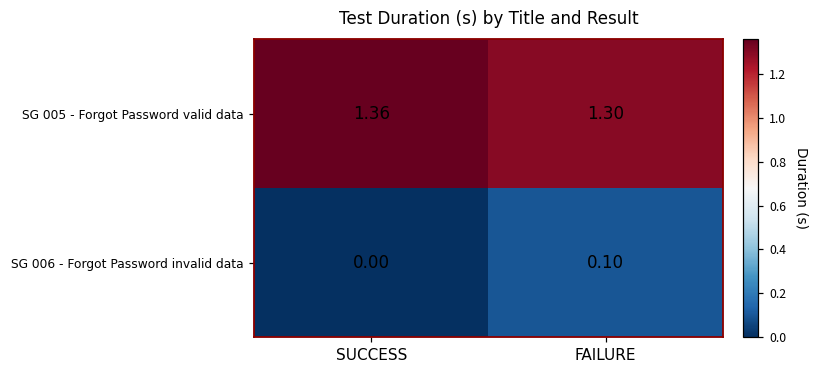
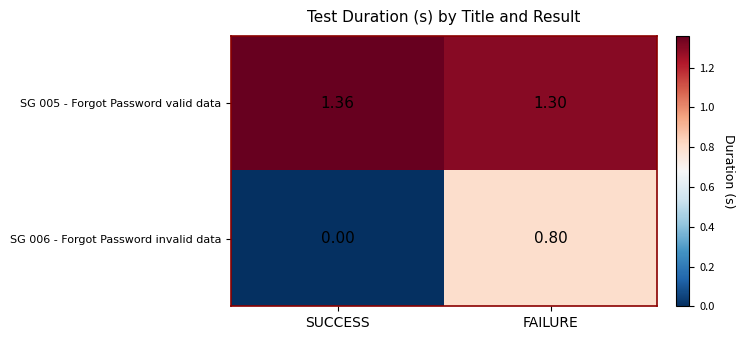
SG 006 - Forgot Password invalid data, FAILURE: 0.10 -> 0.80
